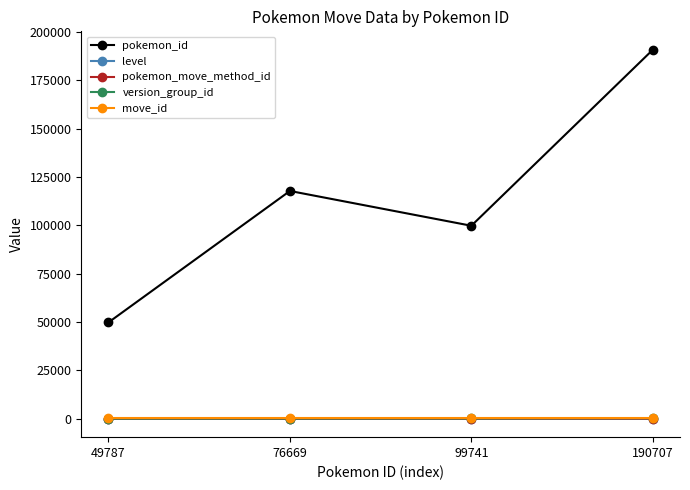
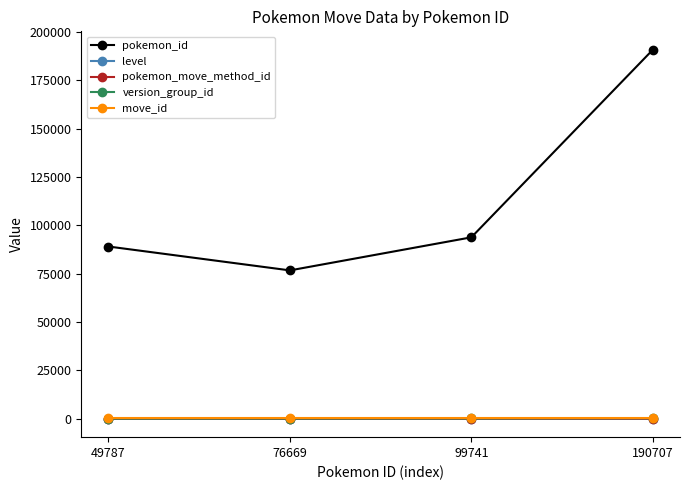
pokemon_id, 49787: 50000 -> 89000
pokemon_id, 76669: 118000 -> 77000
pokemon_id, 99741: 100000 -> 94000
